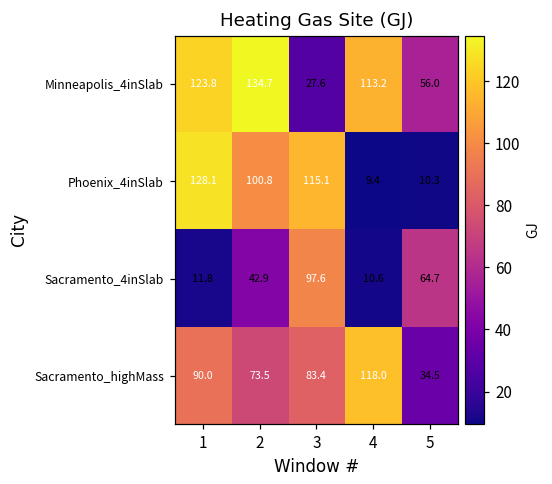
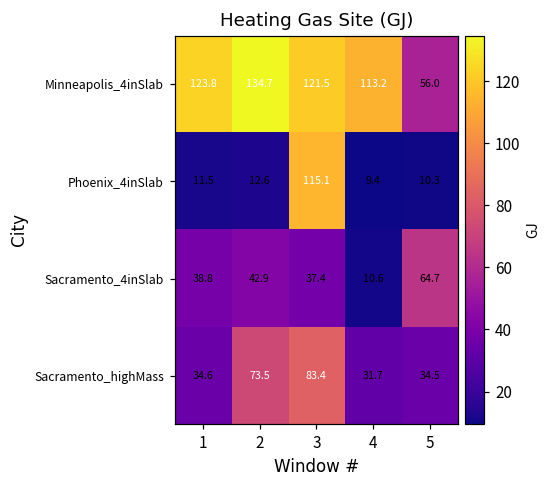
Minneapolis_4inSlab, 3: 27.6 -> 121.5
Phoenix_4inSlab, 1: 128.1 -> 11.5
Phoenix_4inSlab, 2: 100.8 -> 12.6
Sacramento_4inSlab, 1: 11.8 -> 38.8
Sacramento_4inSlab, 3: 97.6 -> 37.4
Sacramento_highMass, 1: 90.0 -> 34.6
Sacramento_highMass, 4: 118.0 -> 31.7
